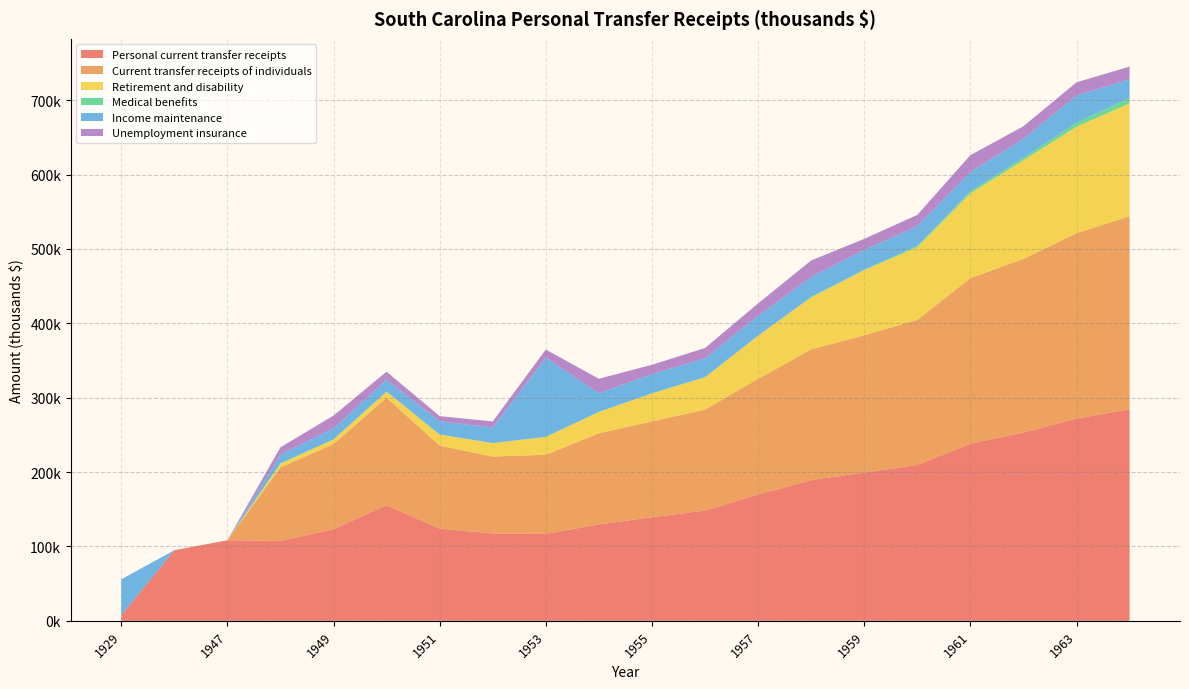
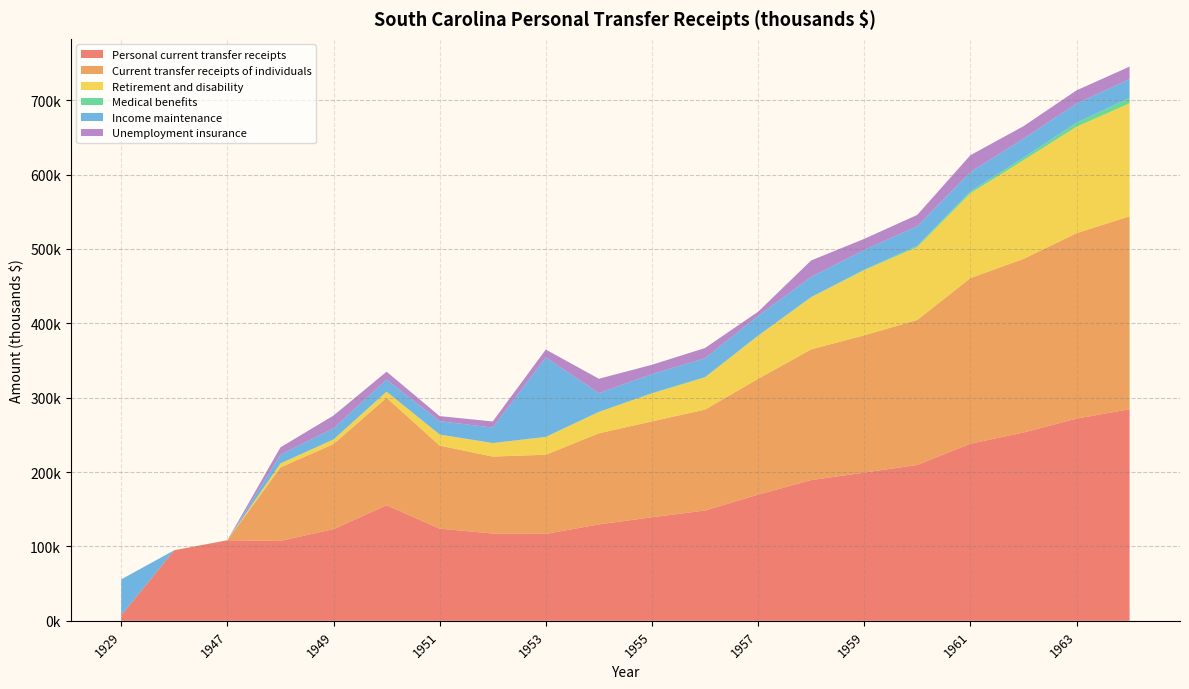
Unemployment insurance, 1957: 20000 -> 10000
Income maintenance, 1963: 40000 -> 30000
